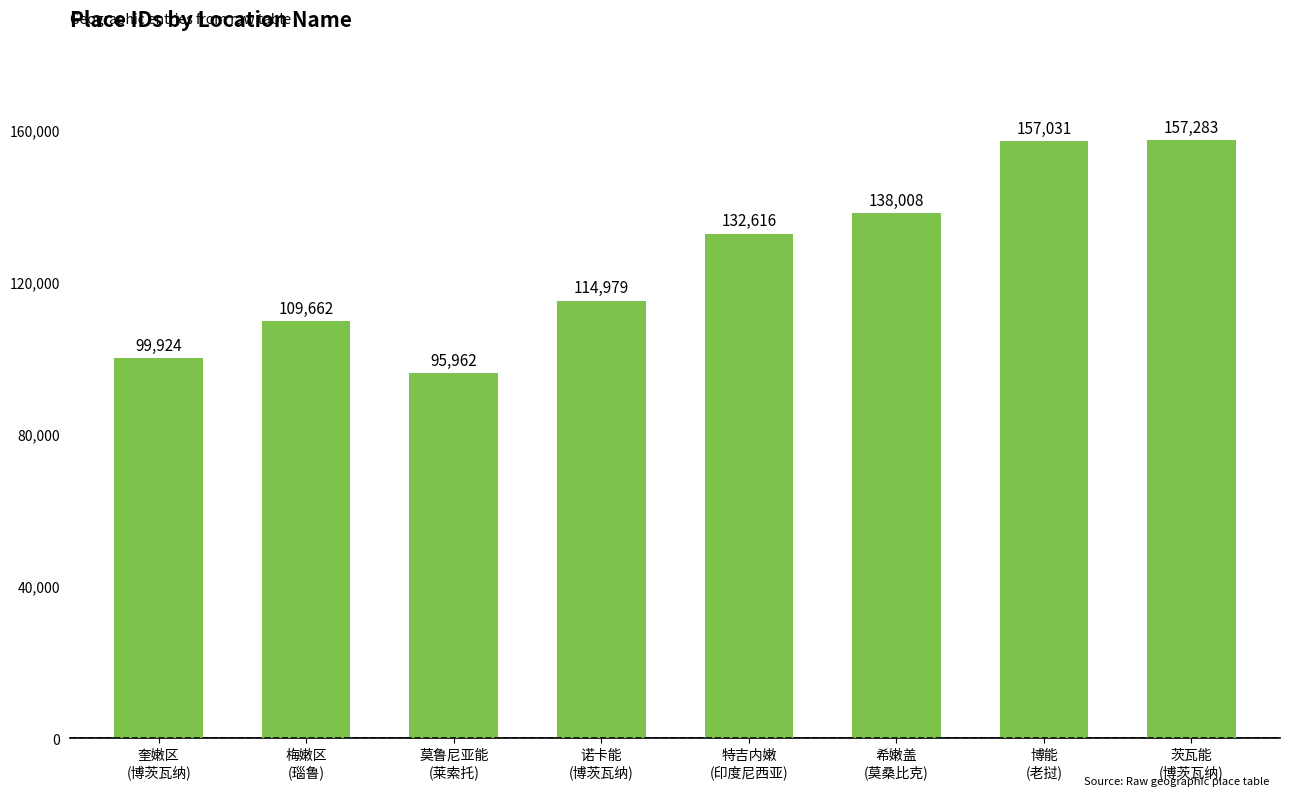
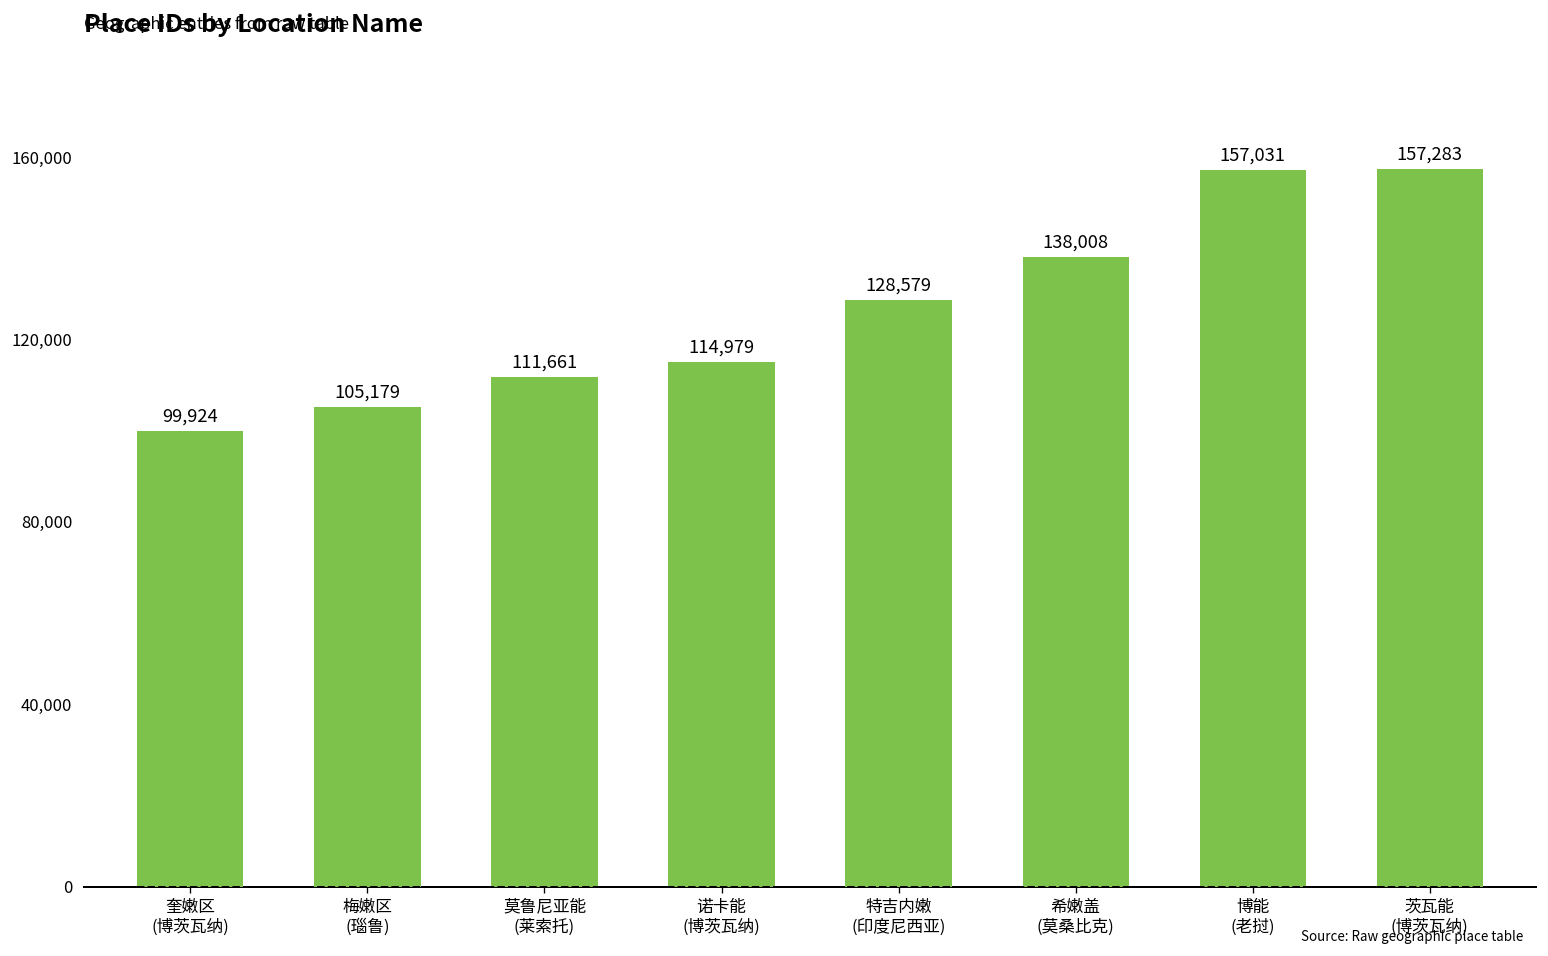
梅嫩区 (瑙鲁): 109,662 -> 105,179
莫鲁尼亚能 (莱索托): 95,962 -> 111,661
特吉内嫩 (印度尼西亚): 132,616 -> 128,579
